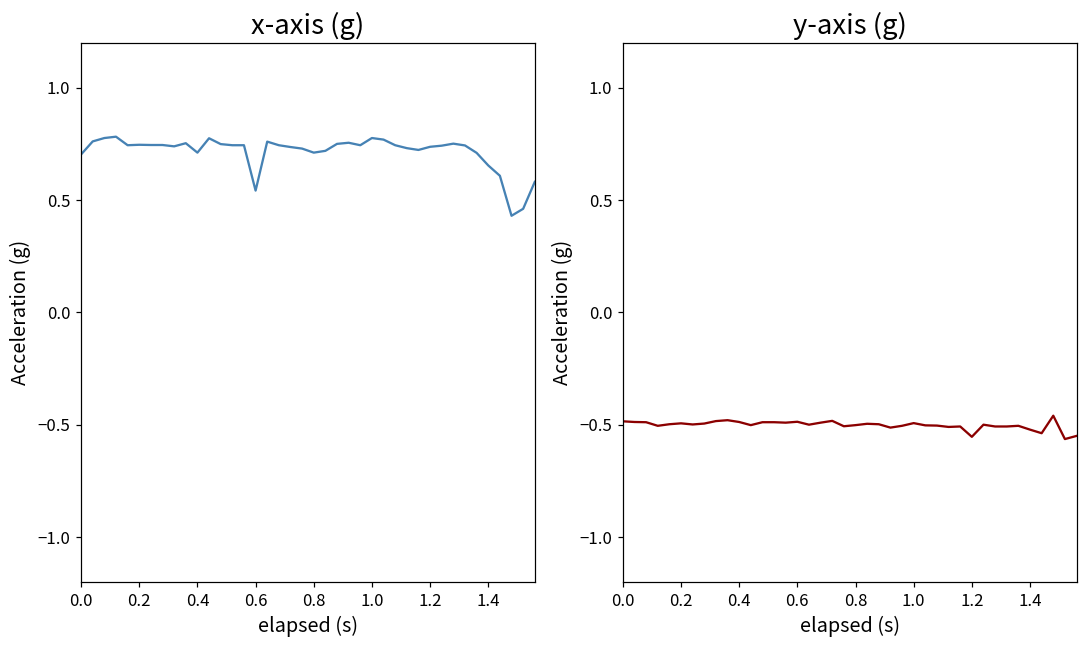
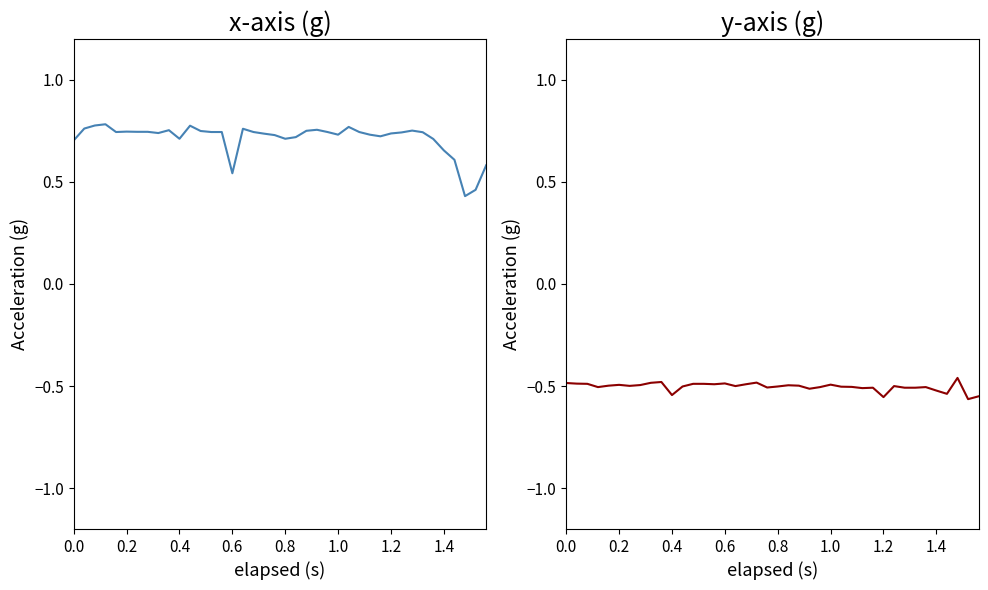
x-axis (g), 1.0: 0.78 -> 0.73
y-axis (g), 0.4: -0.49 -> -0.54
